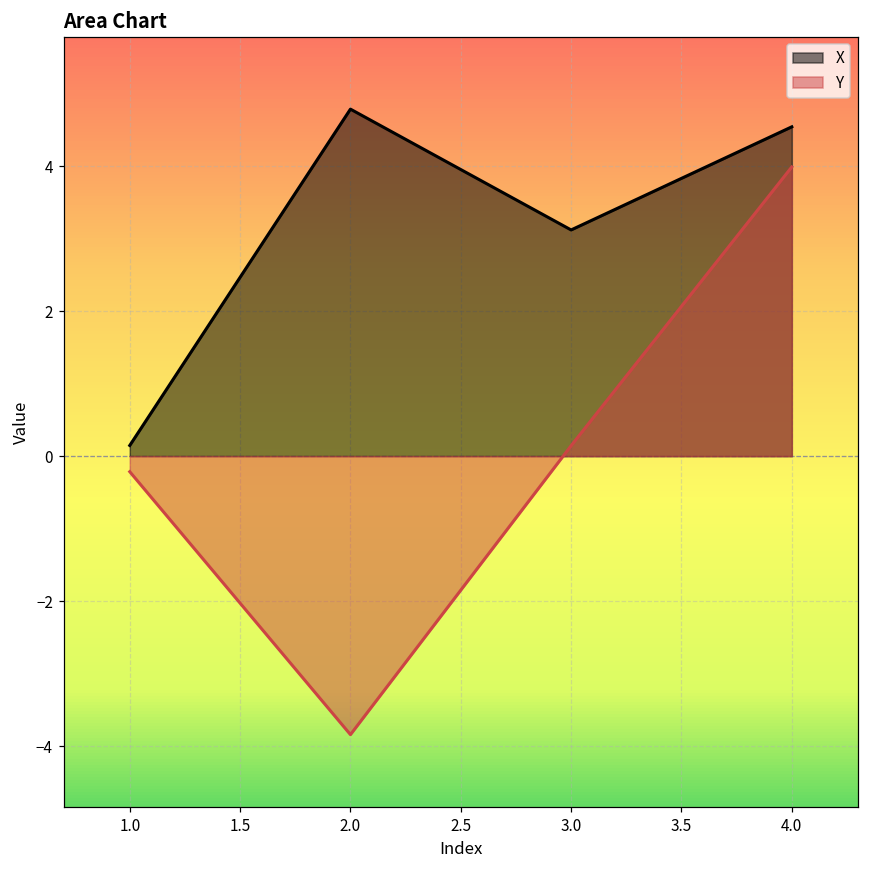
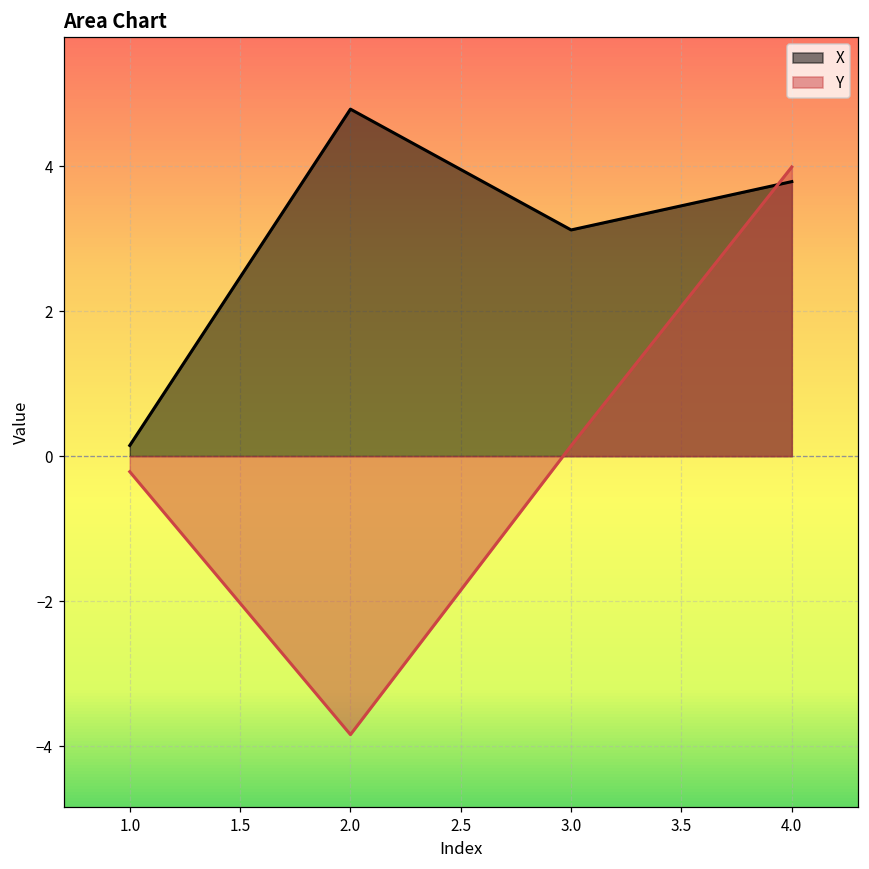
X, 4.0: 4.5 -> 3.8
